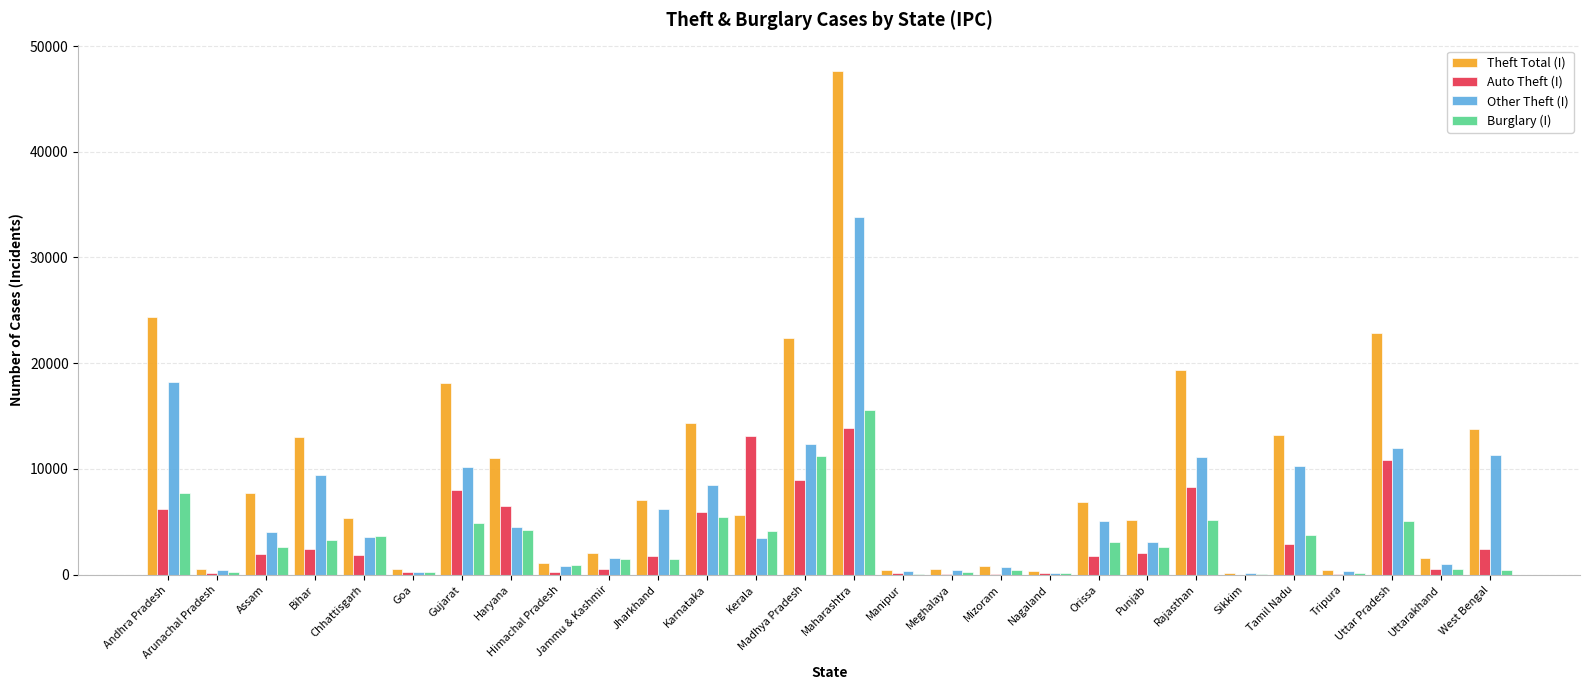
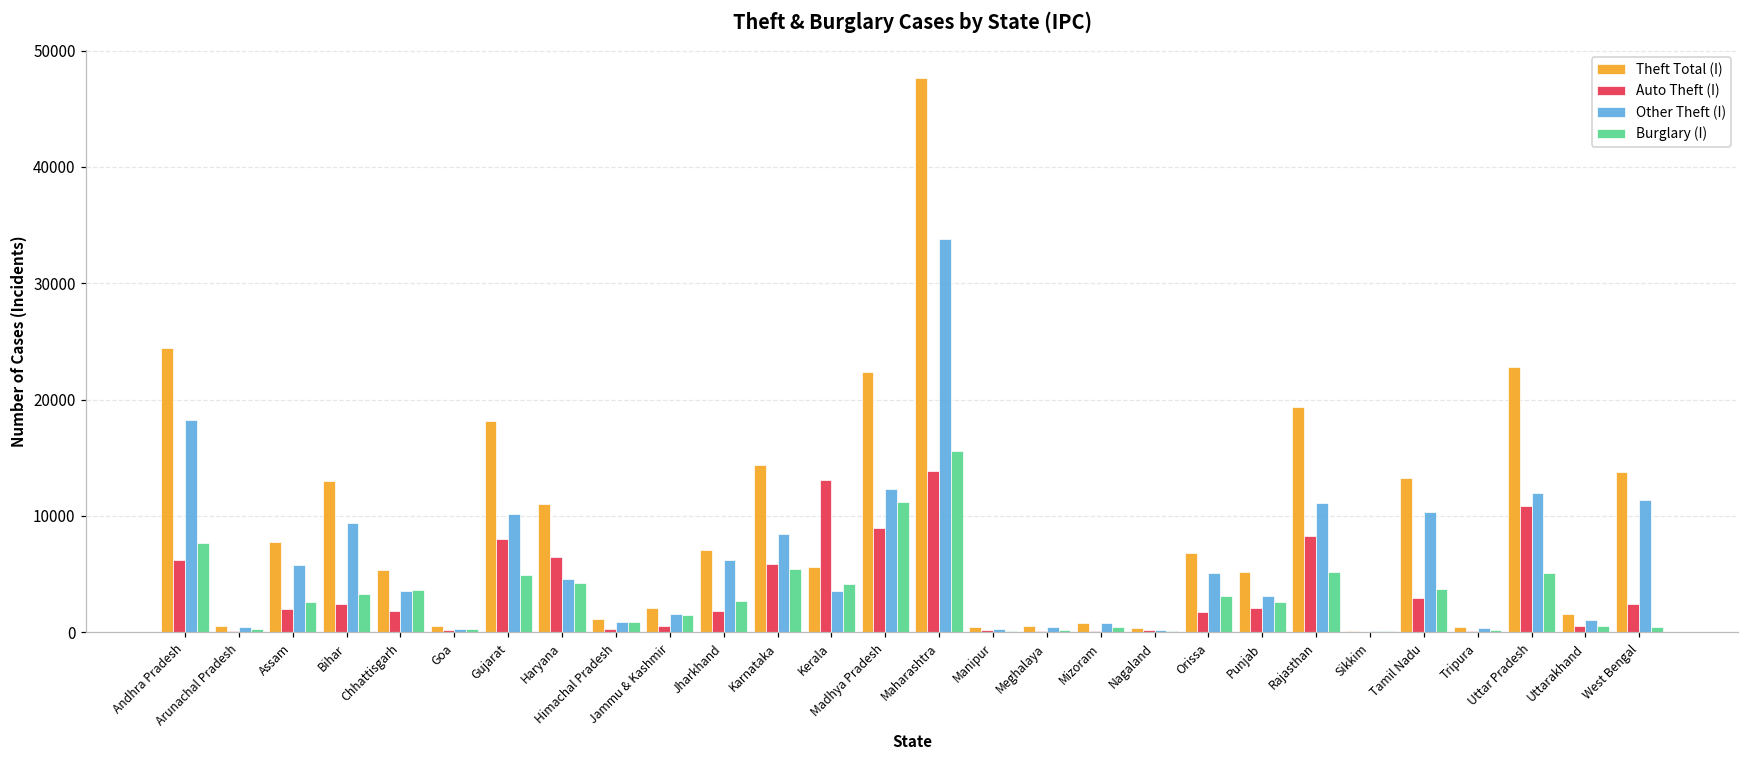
Other Theft (I), Assam: 4100 -> 5800
Burglary (I), Jharkhand: 1500 -> 2700
